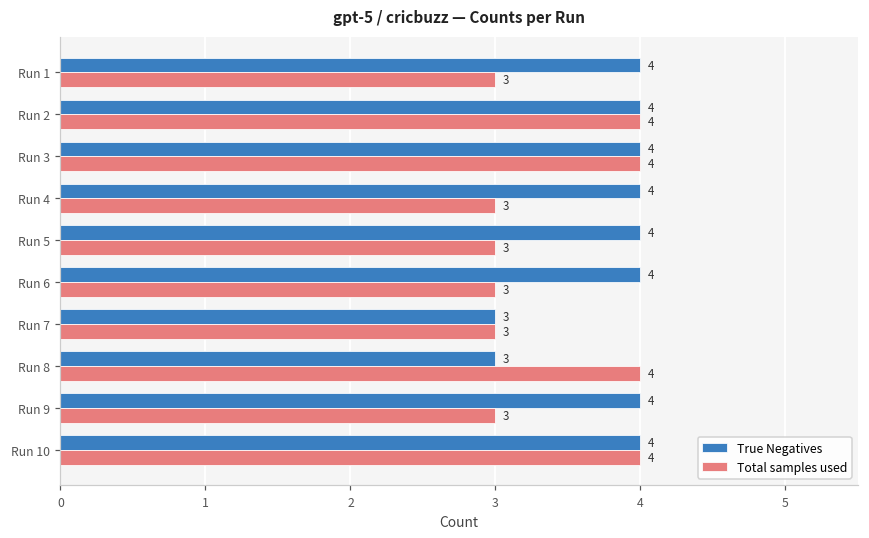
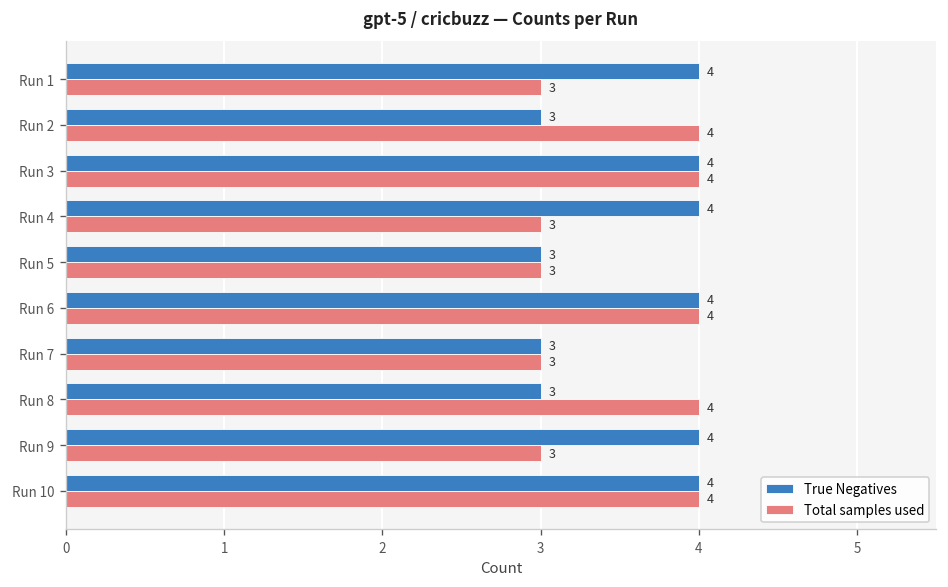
True Negatives, Run 2: 4 -> 3
True Negatives, Run 5: 4 -> 3
Total samples used, Run 6: 3 -> 4
